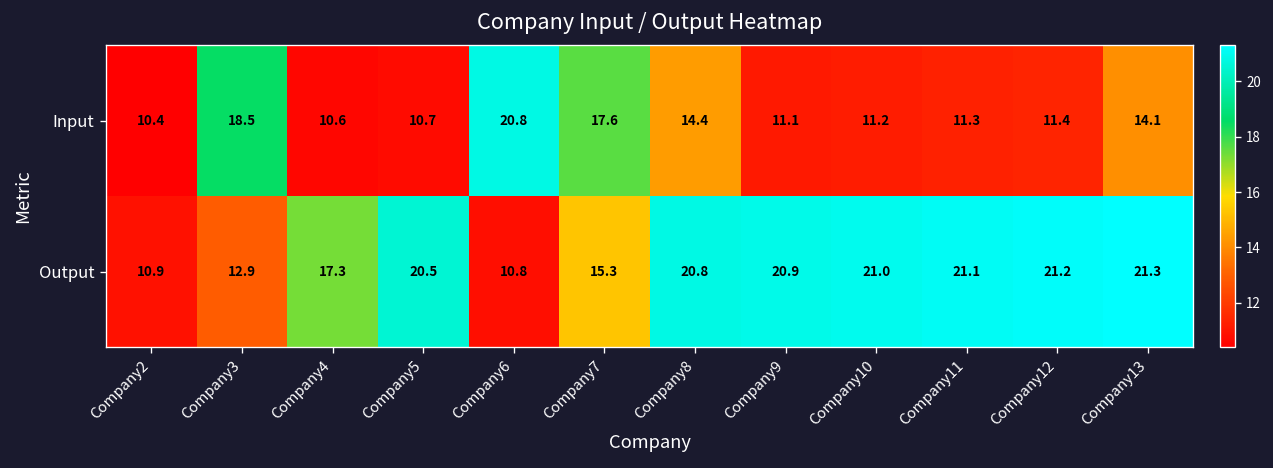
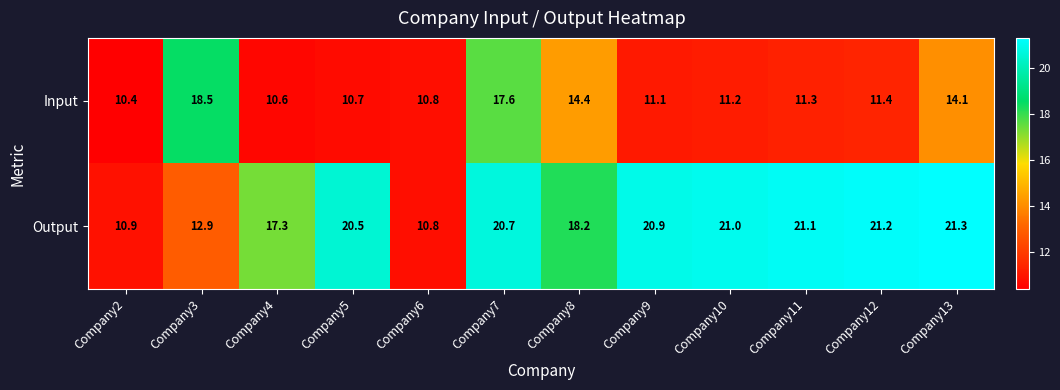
Input, Company6: 20.8 -> 10.8
Output, Company7: 15.3 -> 20.7
Output, Company8: 20.8 -> 18.2
